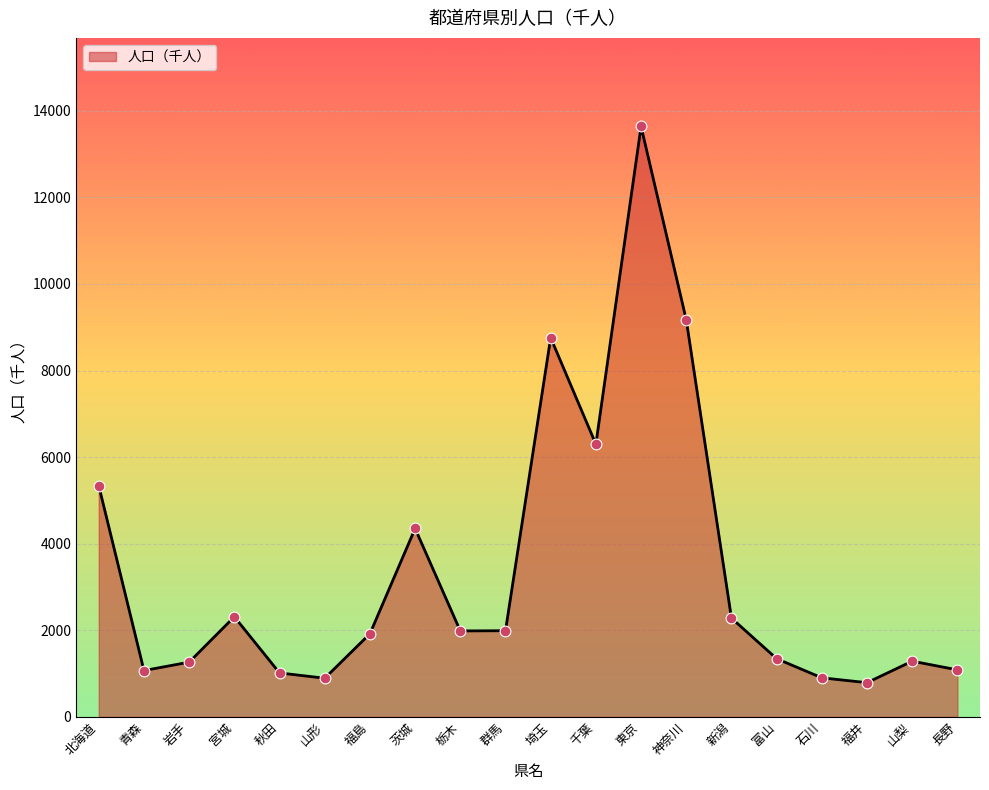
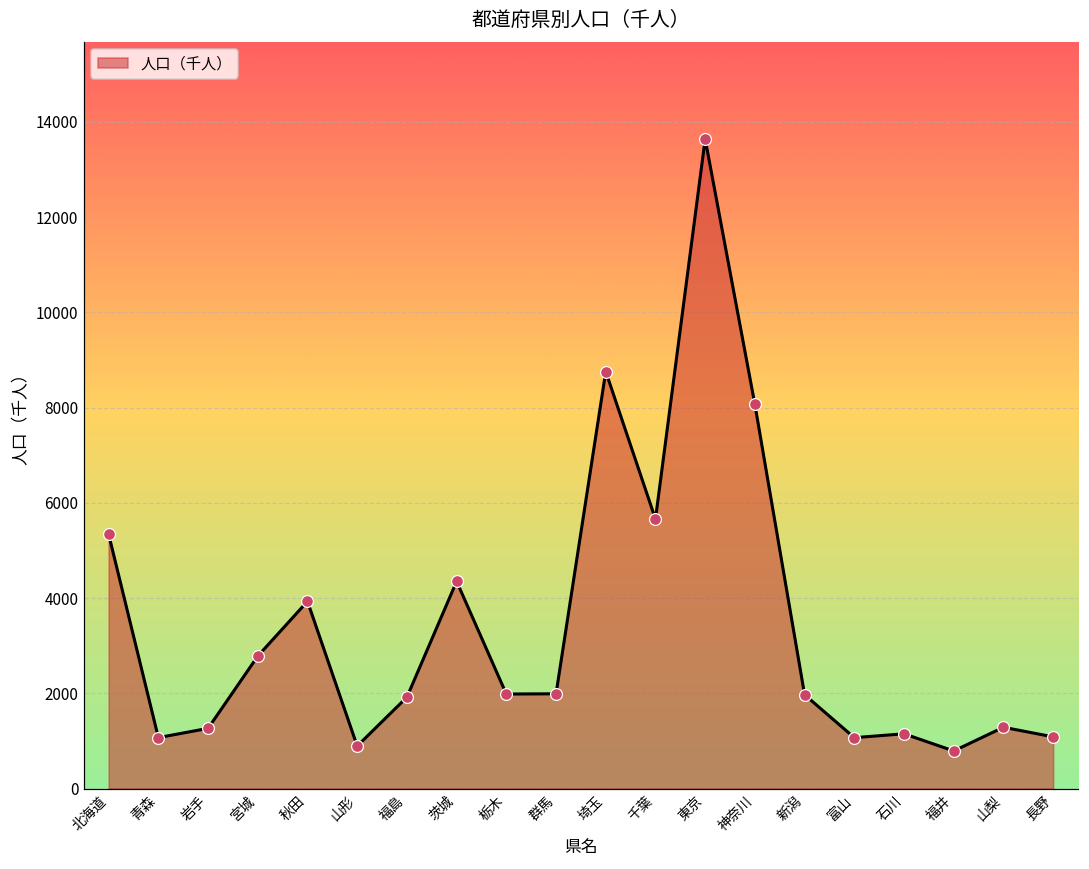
宮城: 2300 -> 2800
秋田: 1000 -> 3900
千葉: 6300 -> 5700
神奈川: 9200 -> 8100
新潟: 2300 -> 2000
富山: 1300 -> 1100
石川: 900 -> 1200
